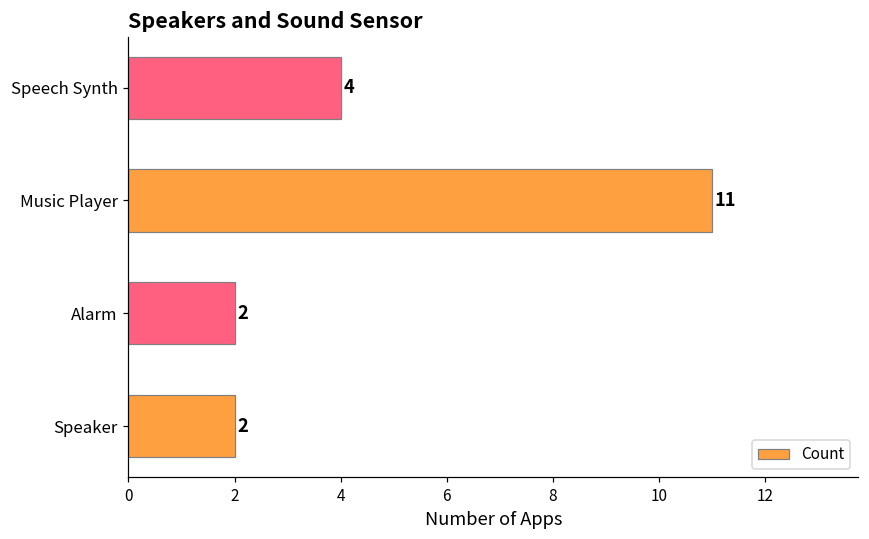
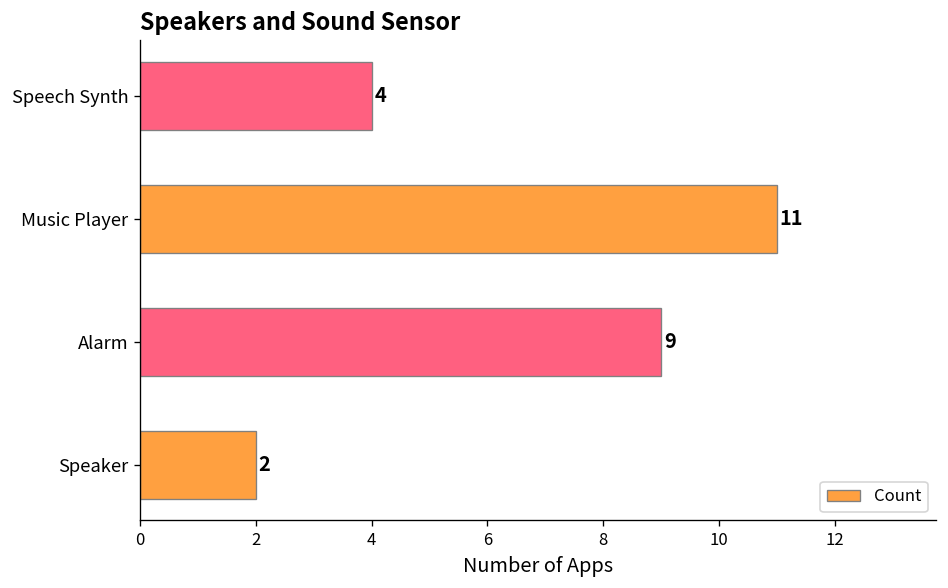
Alarm: 2 -> 9
